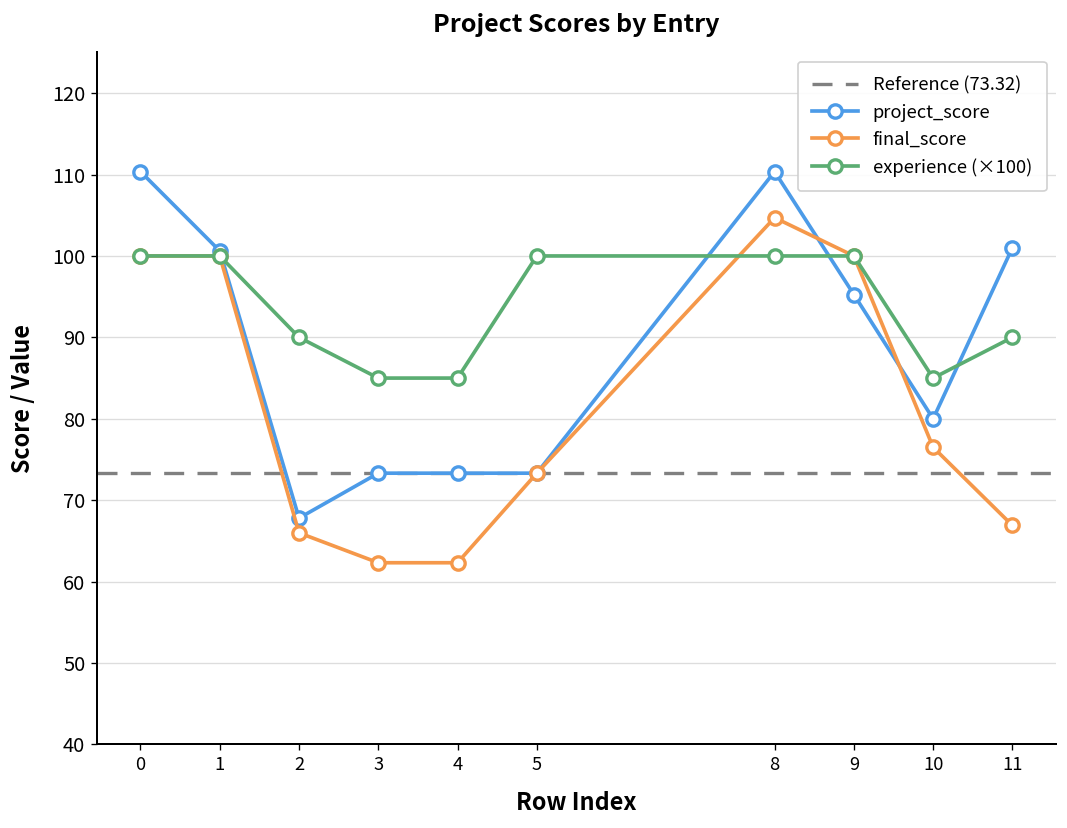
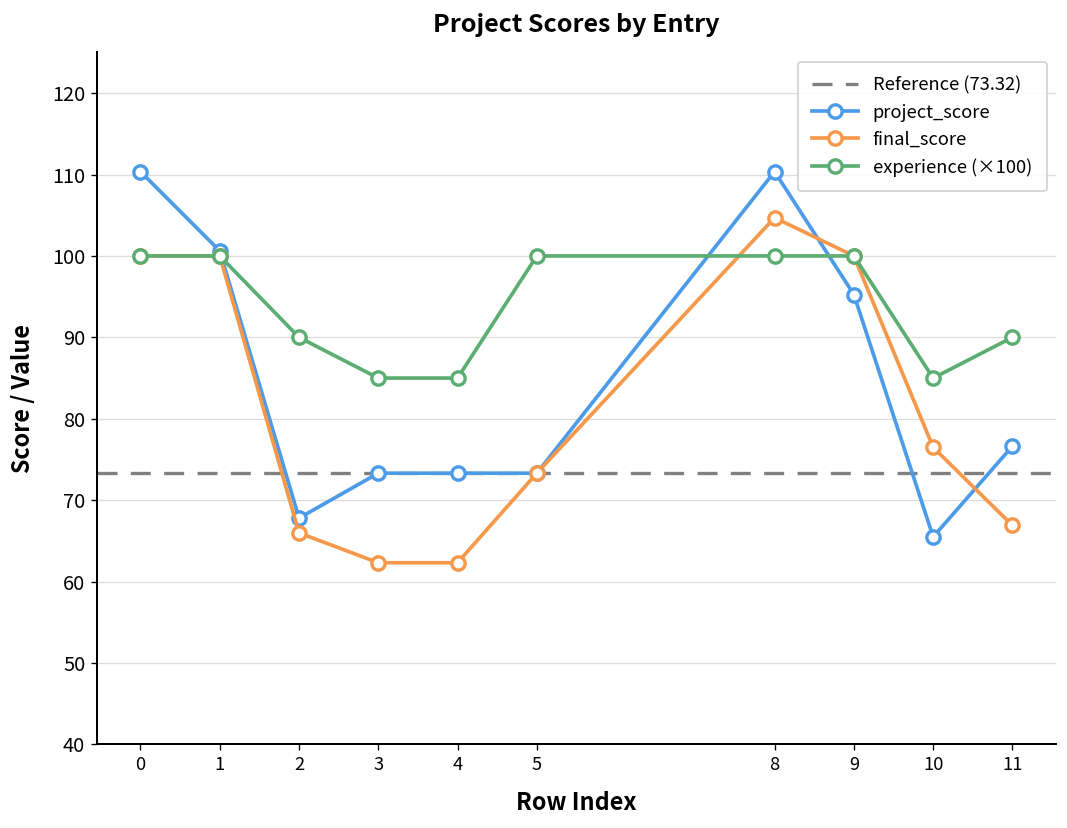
project_score, 10: 80 -> 66
project_score, 11: 101 -> 77
